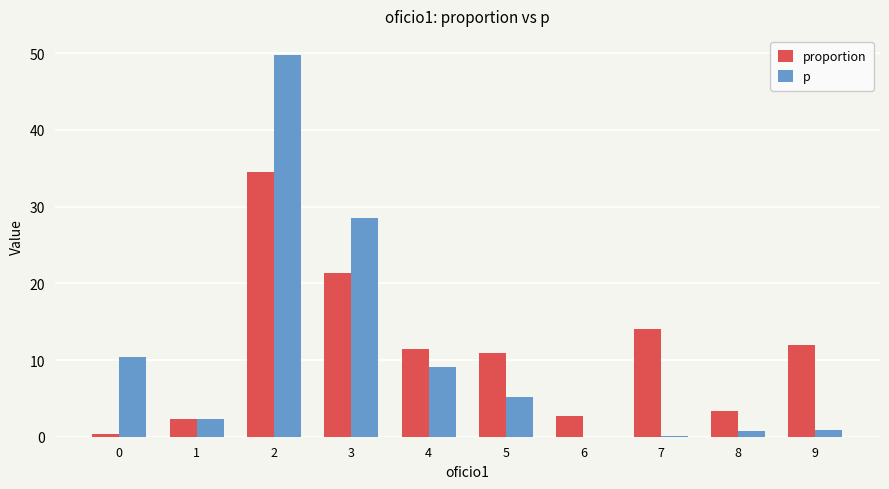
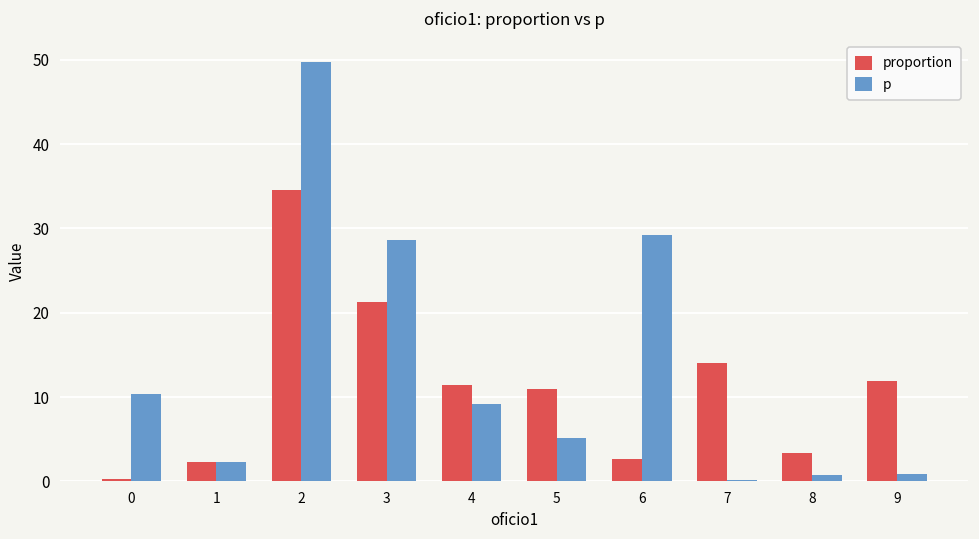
p, 6: 0 -> 29
